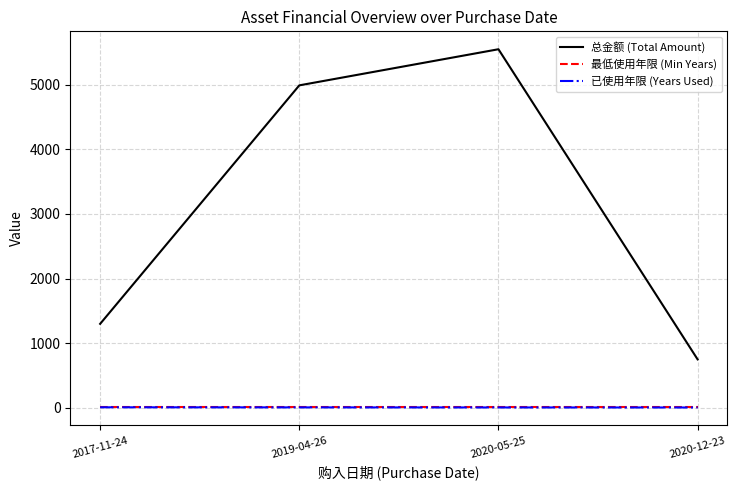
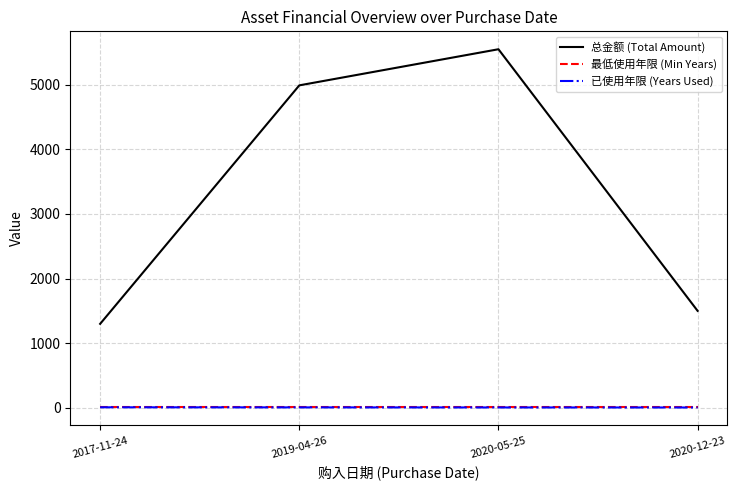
总金额 (Total Amount), 2020-12-23: 700 -> 1500
